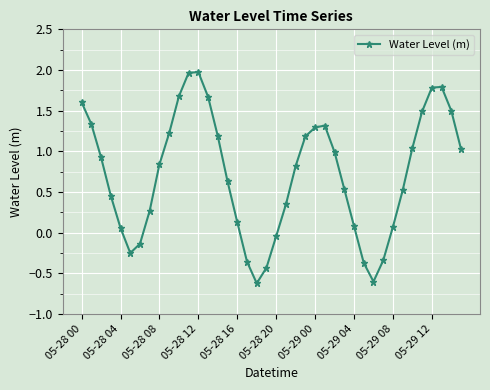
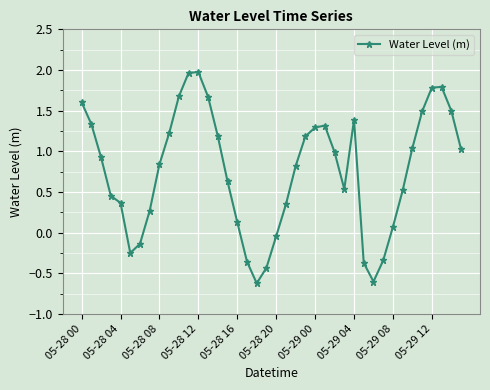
05-28 04: 0.1 -> 0.4
05-29 04: 0.1 -> 1.4
